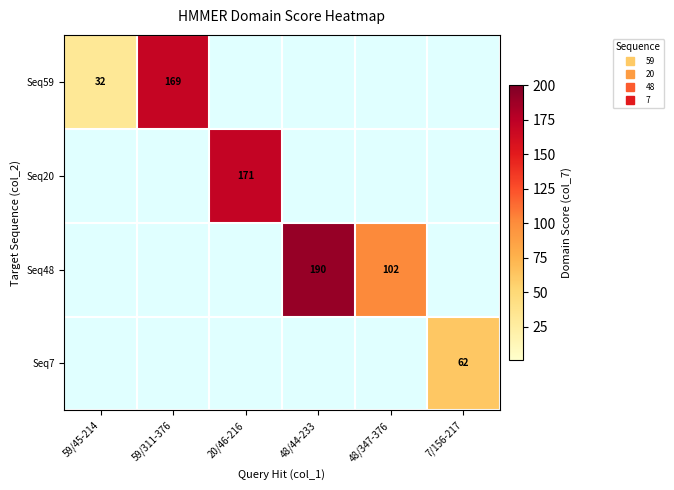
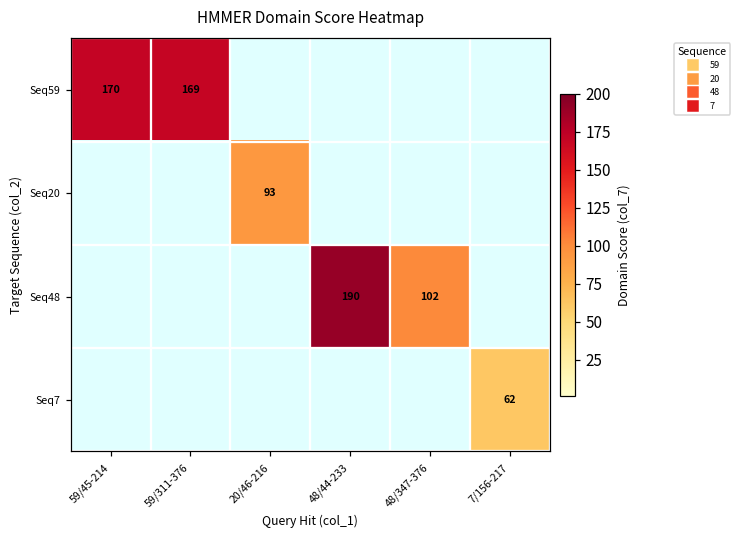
Seq59, 59/45-214: 32 -> 170
Seq20, 20/46-216: 171 -> 93
